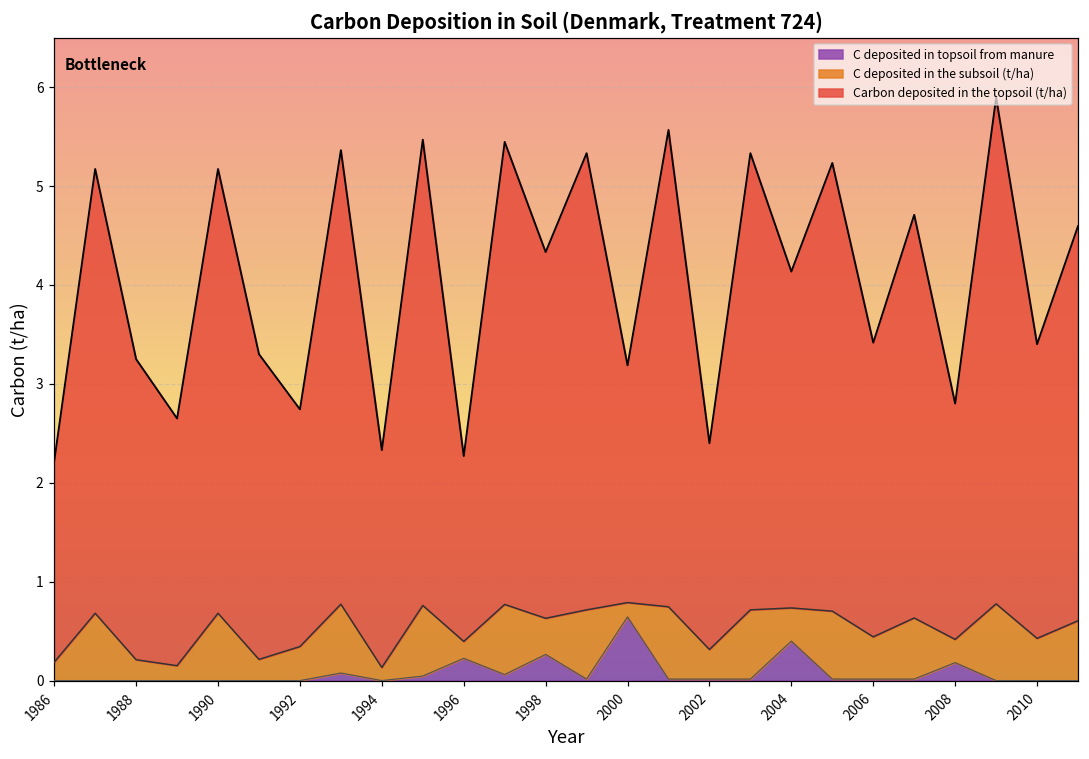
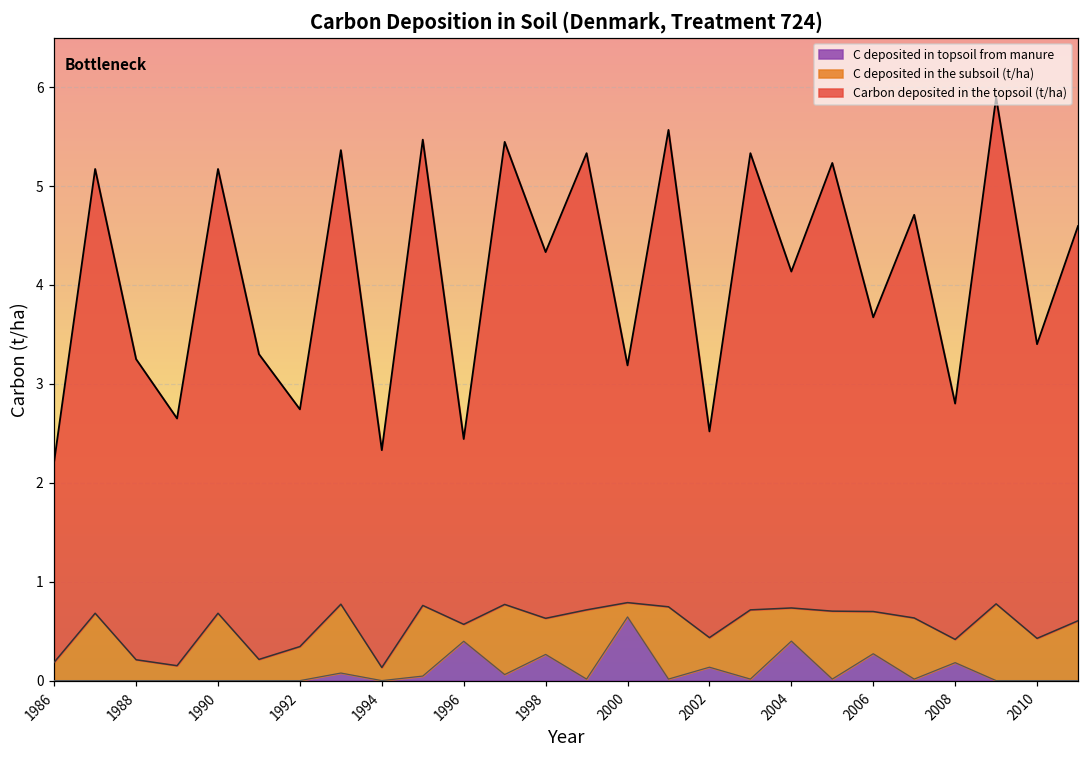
C deposited in topsoil from manure, 1996: 0.2 -> 0.4
C deposited in topsoil from manure, 2002: 0.0 -> 0.1
C deposited in topsoil from manure, 2006: 0.0 -> 0.3
